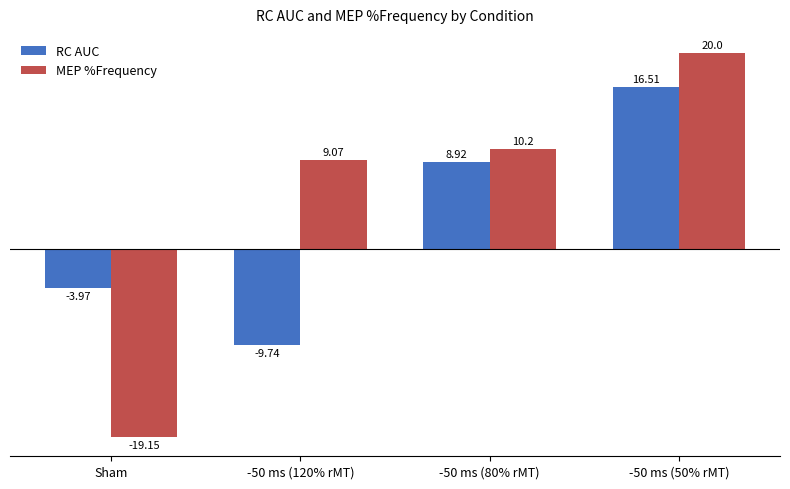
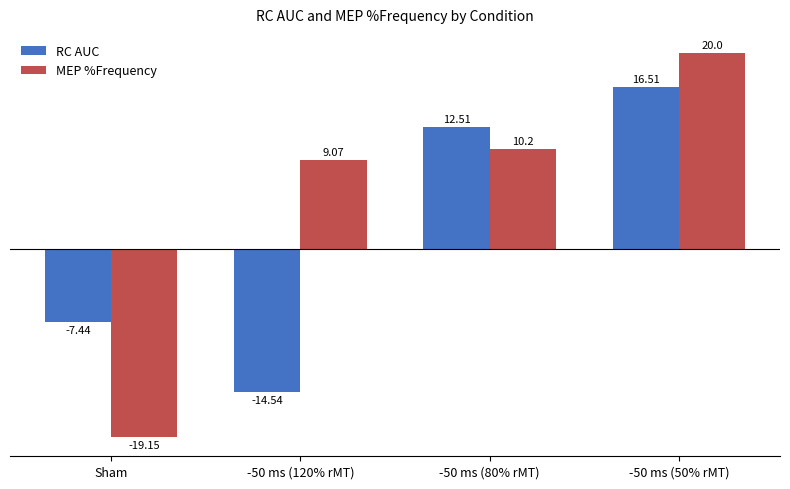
RC AUC, Sham: -3.97 -> -7.44
RC AUC, -50 ms (120% rMT): -9.74 -> -14.54
RC AUC, -50 ms (80% rMT): 8.92 -> 12.51
